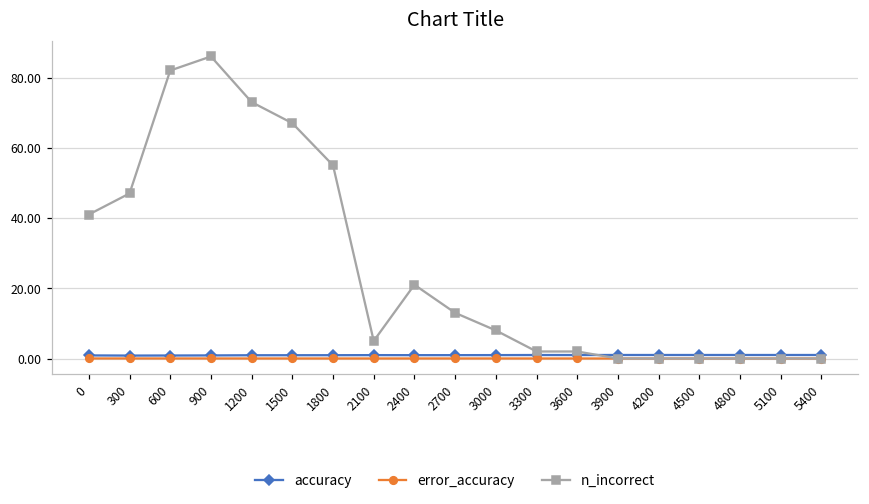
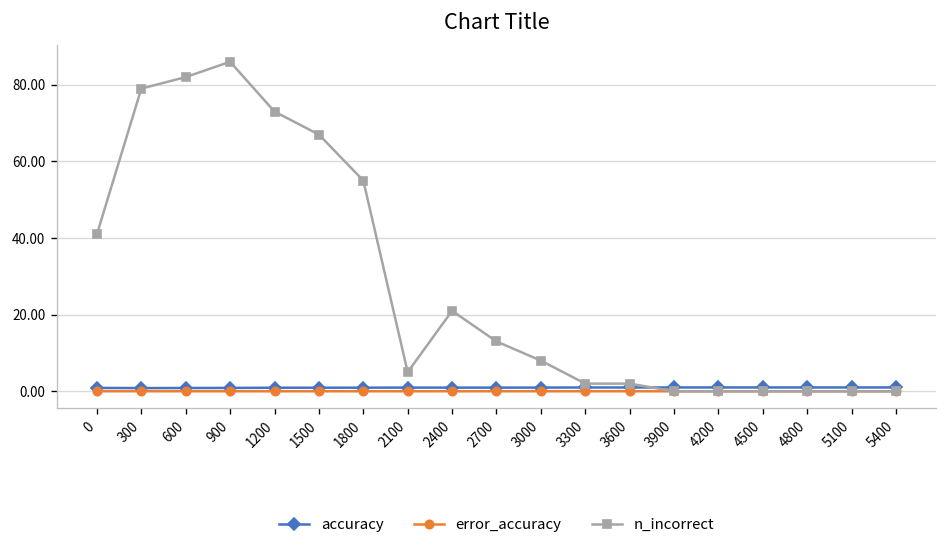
n_incorrect, 300: 47 -> 79
